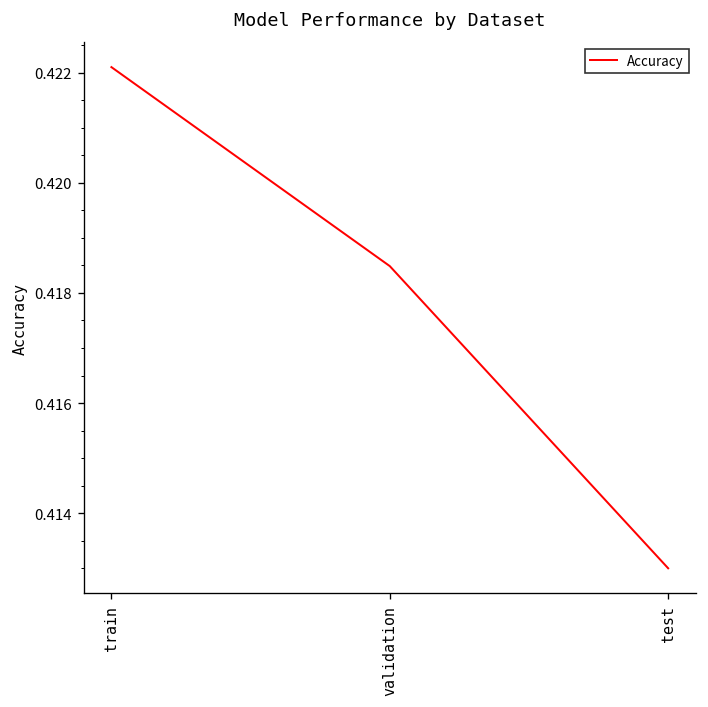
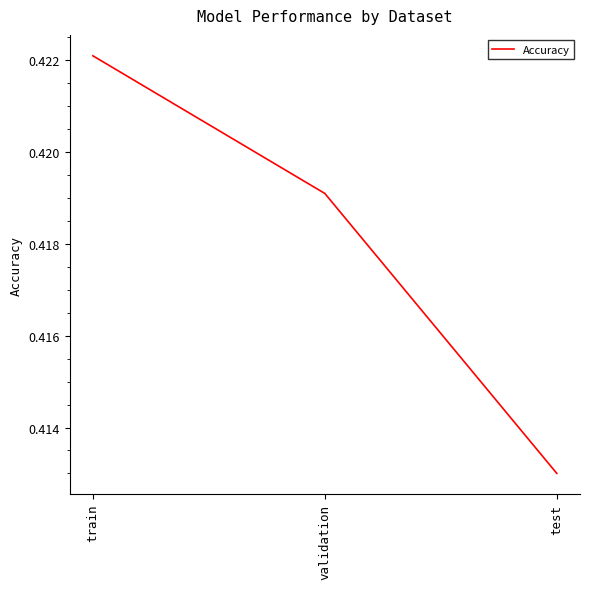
validation: 0.4185 -> 0.4191
